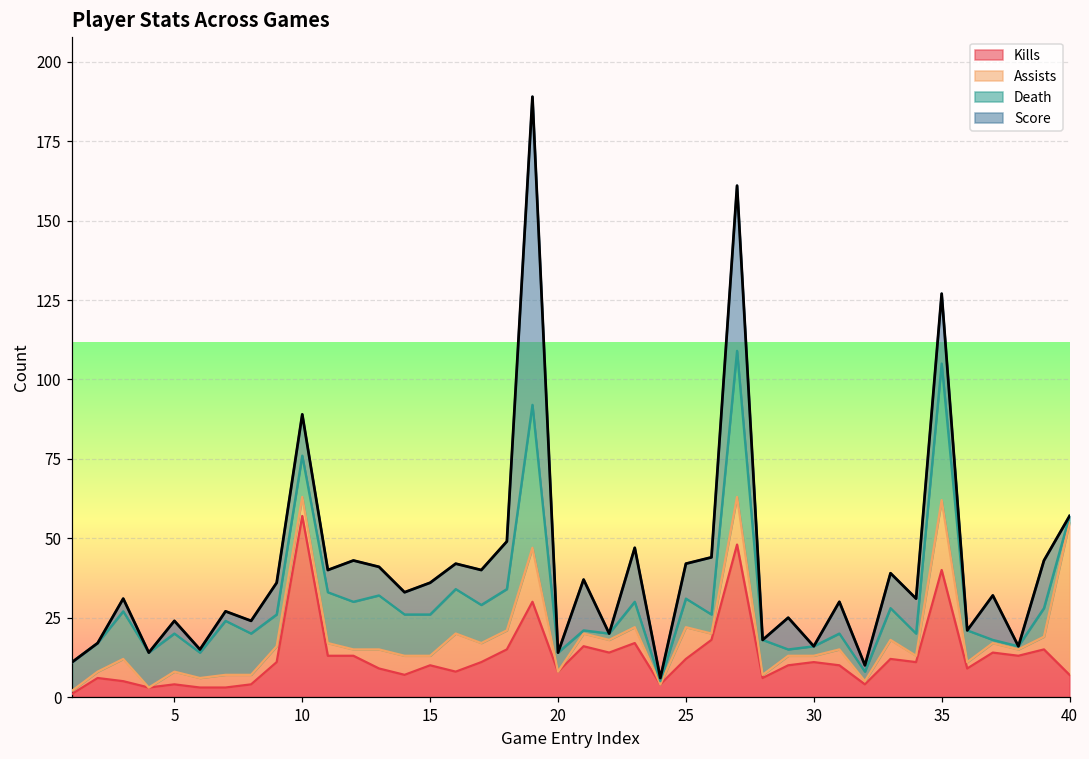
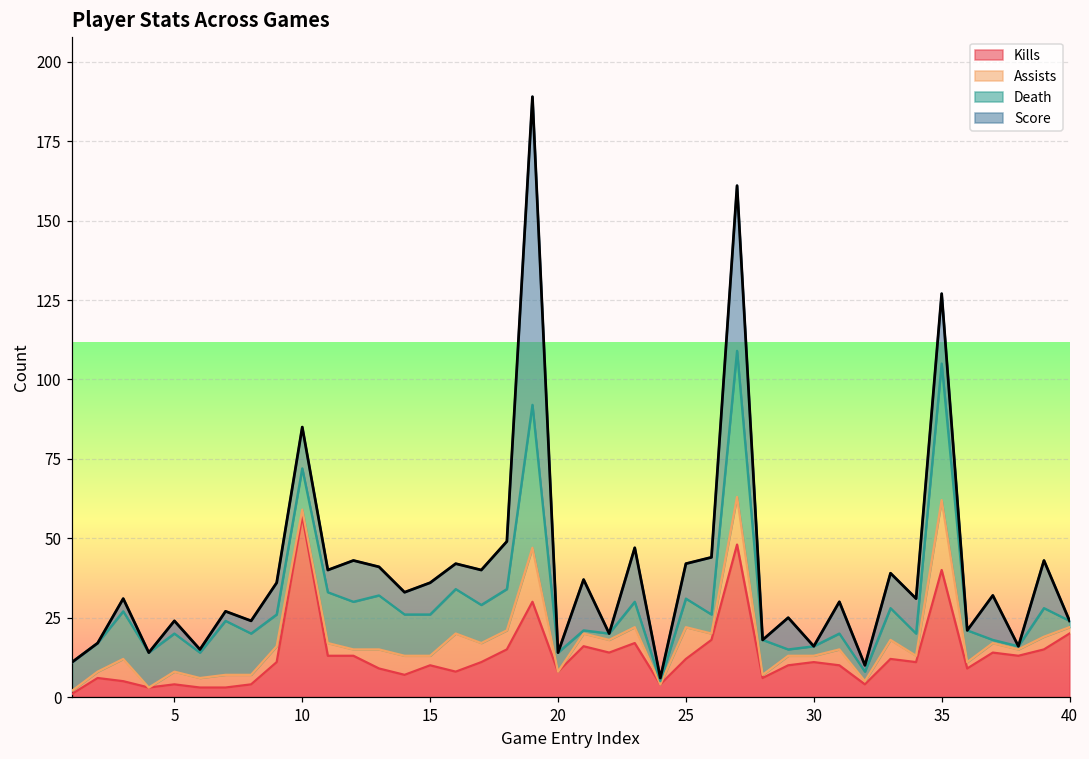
Assists, 10: 6 -> 2
Kills, 40: 7 -> 20
Assists, 40: 48 -> 2
